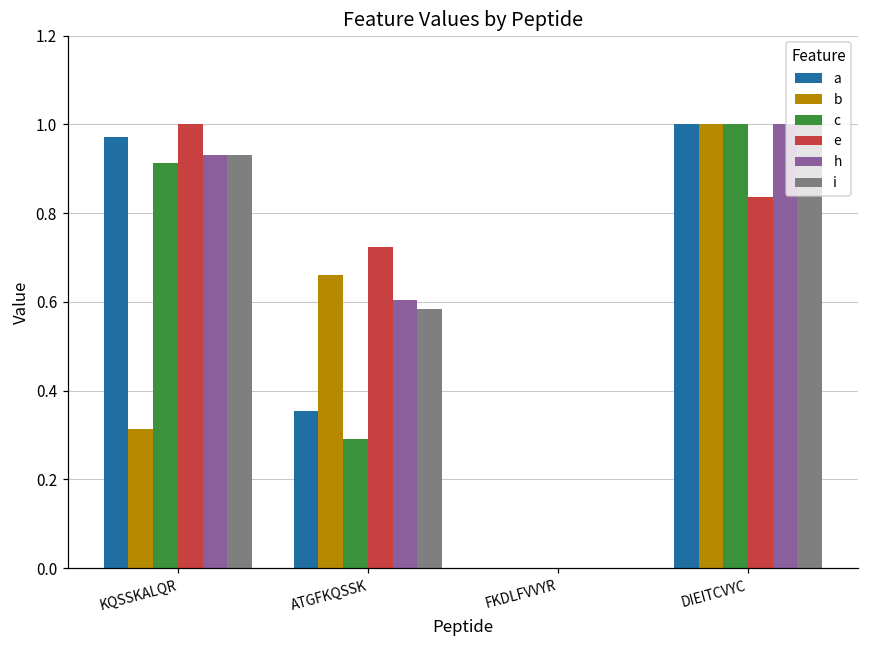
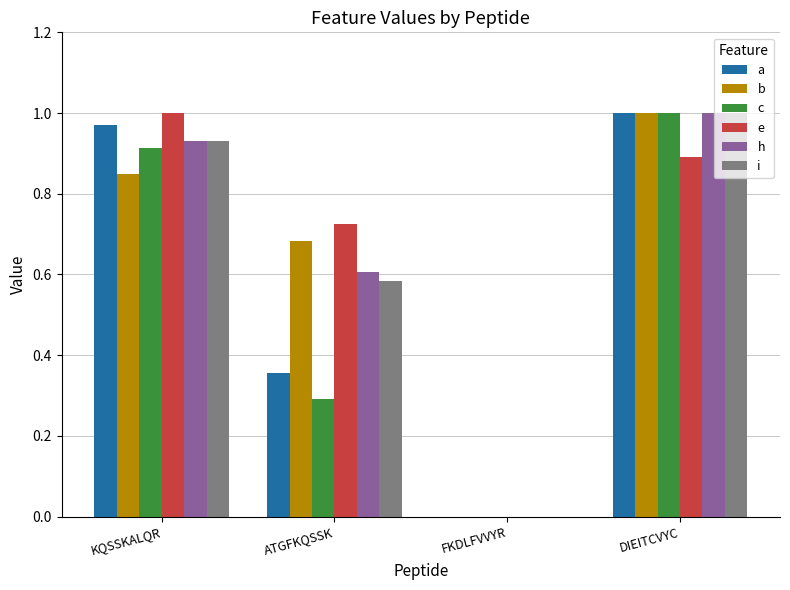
b, KQSSKALQR: 0.31 -> 0.85
b, ATGFKQSSK: 0.66 -> 0.68
e, DIEITCVYC: 0.84 -> 0.89
